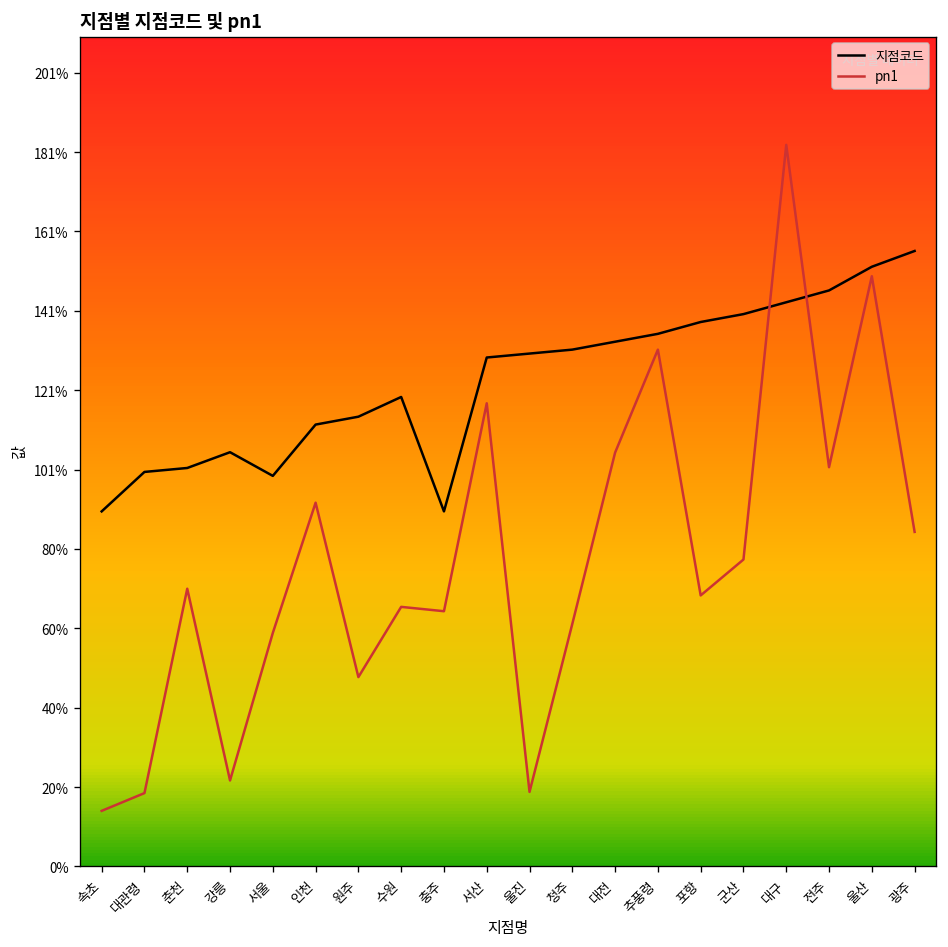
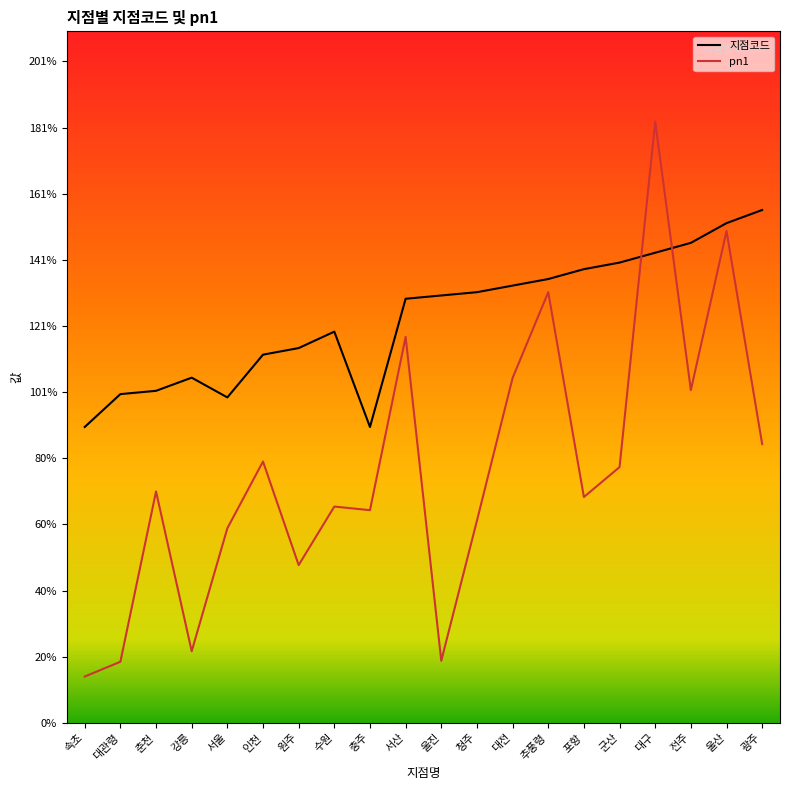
pn1, 인천: 92% -> 80%
